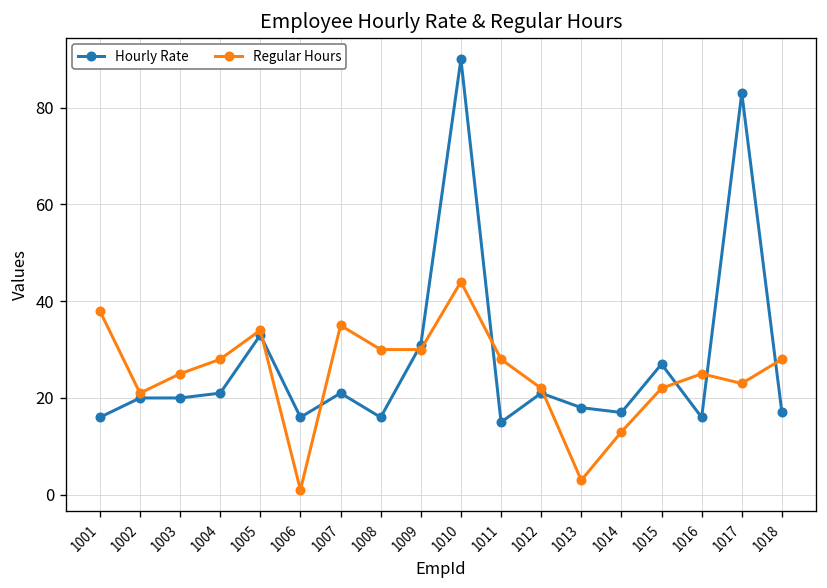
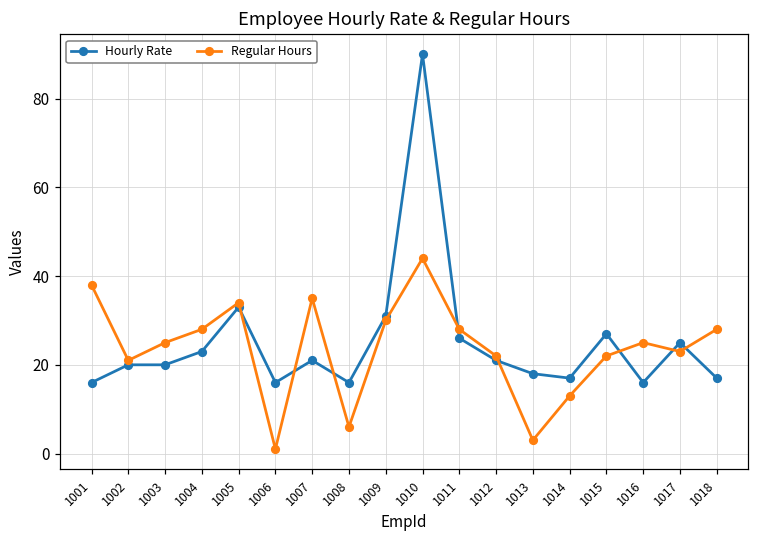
Hourly Rate, 1004: 21 -> 23
Regular Hours, 1008: 30 -> 6
Hourly Rate, 1011: 15 -> 26
Hourly Rate, 1017: 83 -> 25
